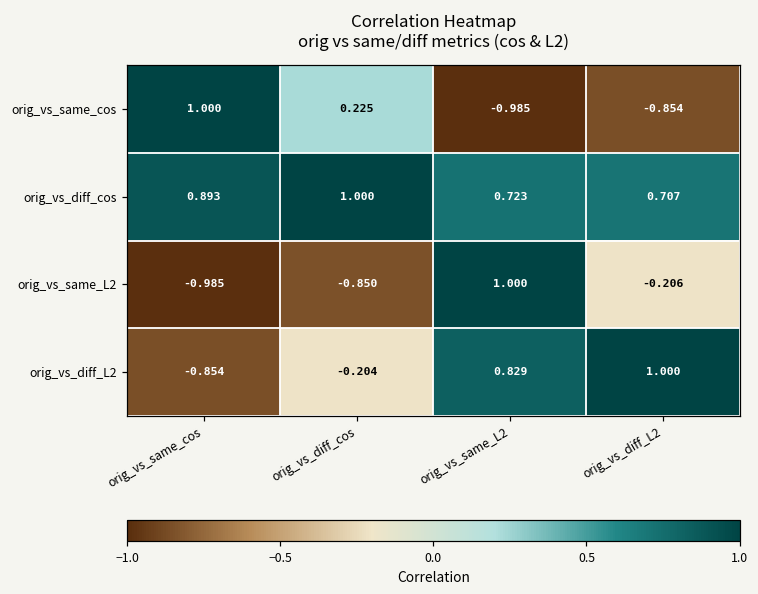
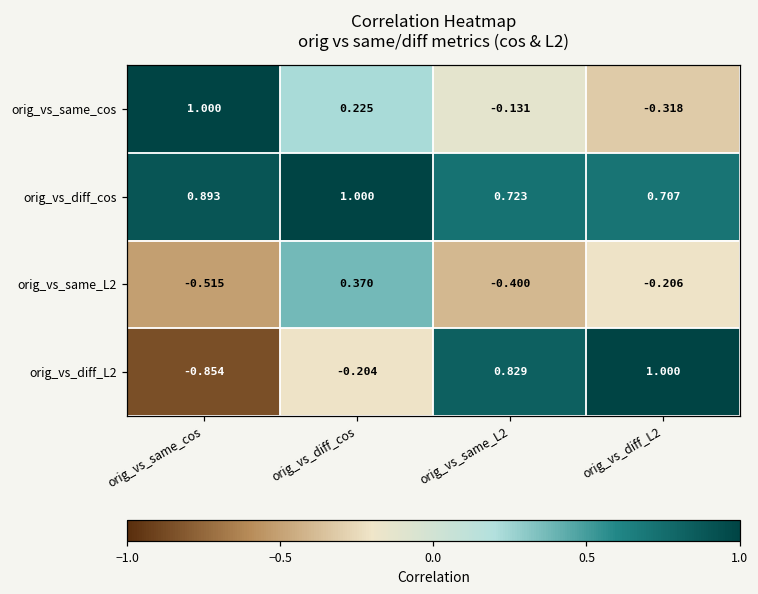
orig_vs_same_cos, orig_vs_same_L2: -0.985 -> -0.131
orig_vs_same_cos, orig_vs_diff_L2: -0.854 -> -0.318
orig_vs_same_L2, orig_vs_same_cos: -0.985 -> -0.515
orig_vs_same_L2, orig_vs_diff_cos: -0.850 -> 0.370
orig_vs_same_L2, orig_vs_same_L2: 1.000 -> -0.400
